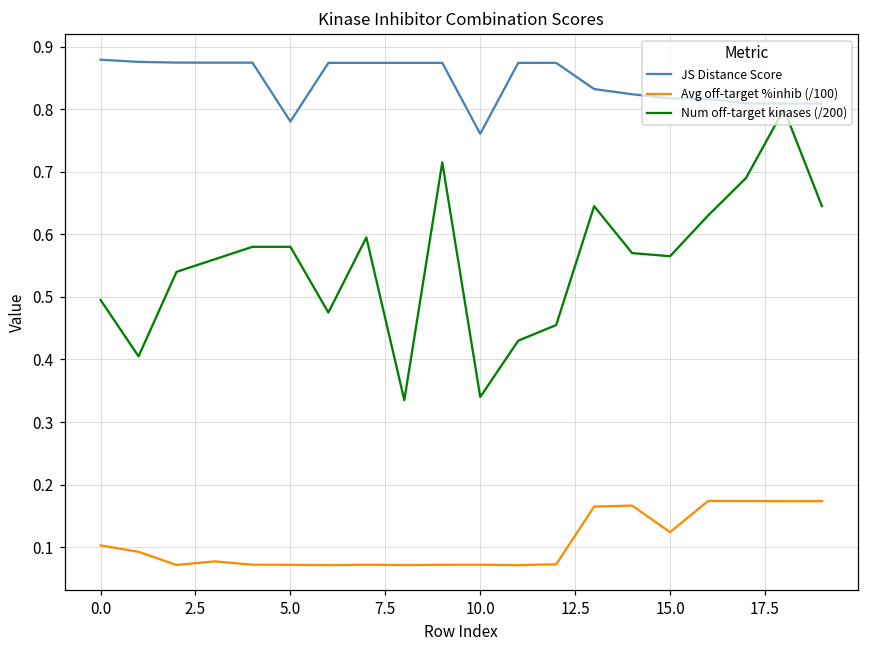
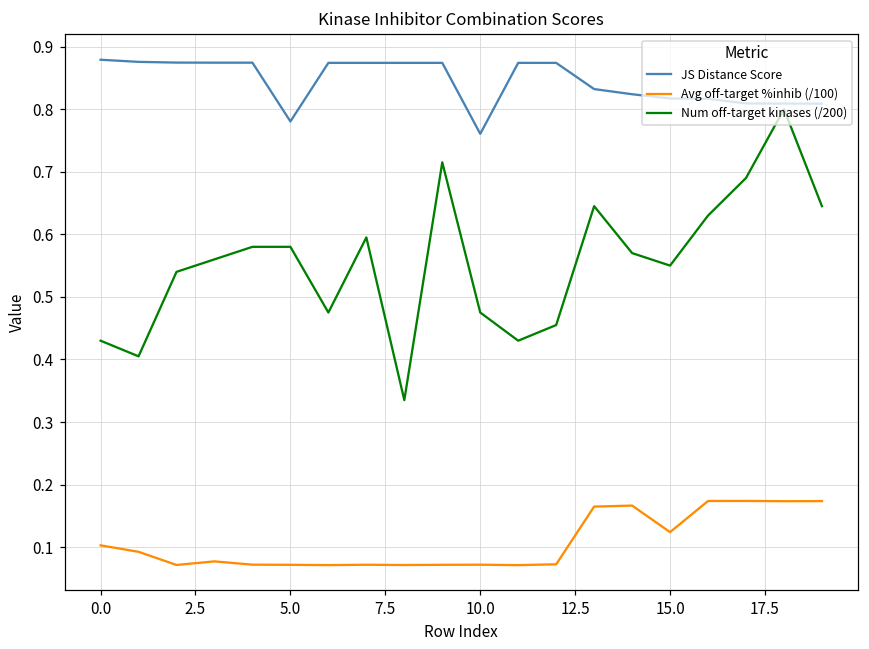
Num off-target kinases (/200), 0.0: 0.50 -> 0.43
Num off-target kinases (/200), 10.0: 0.34 -> 0.48
Num off-target kinases (/200), 15.0: 0.57 -> 0.55
